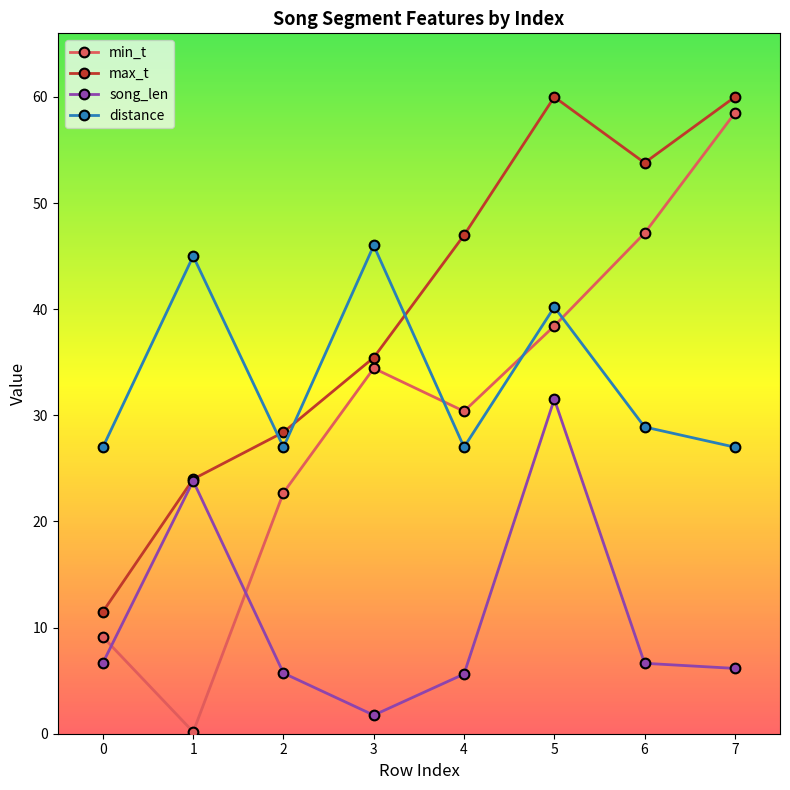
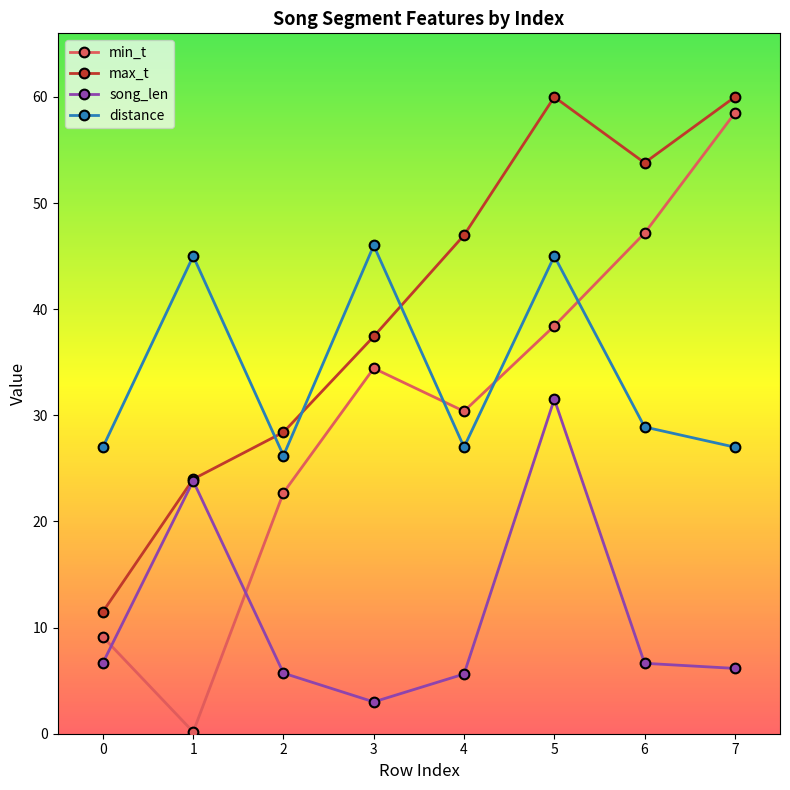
distance, 2: 27.0 -> 26.2
max_t, 3: 35.4 -> 37.4
song_len, 3: 1.7 -> 3.0
distance, 5: 40.2 -> 45.0
